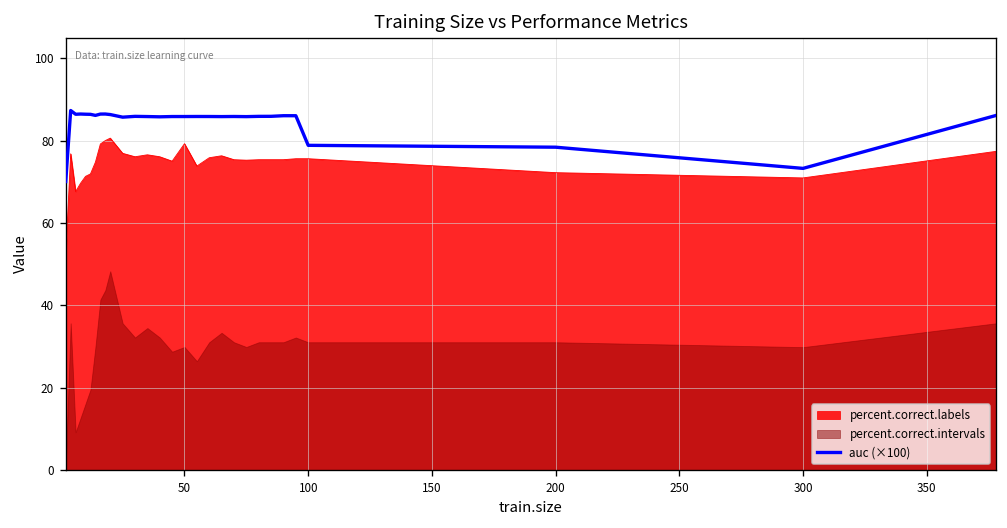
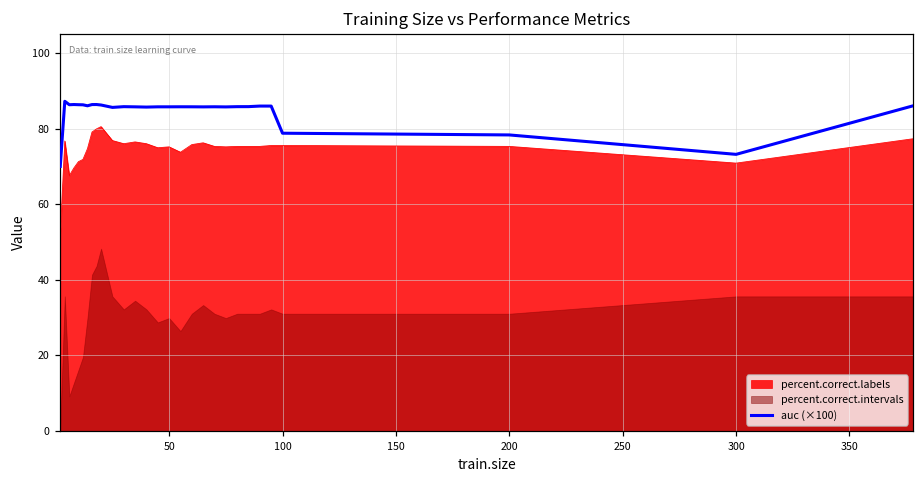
percent.correct.labels, 50: 79 -> 75
percent.correct.labels, 200: 72 -> 75
percent.correct.intervals, 300: 30 -> 36
